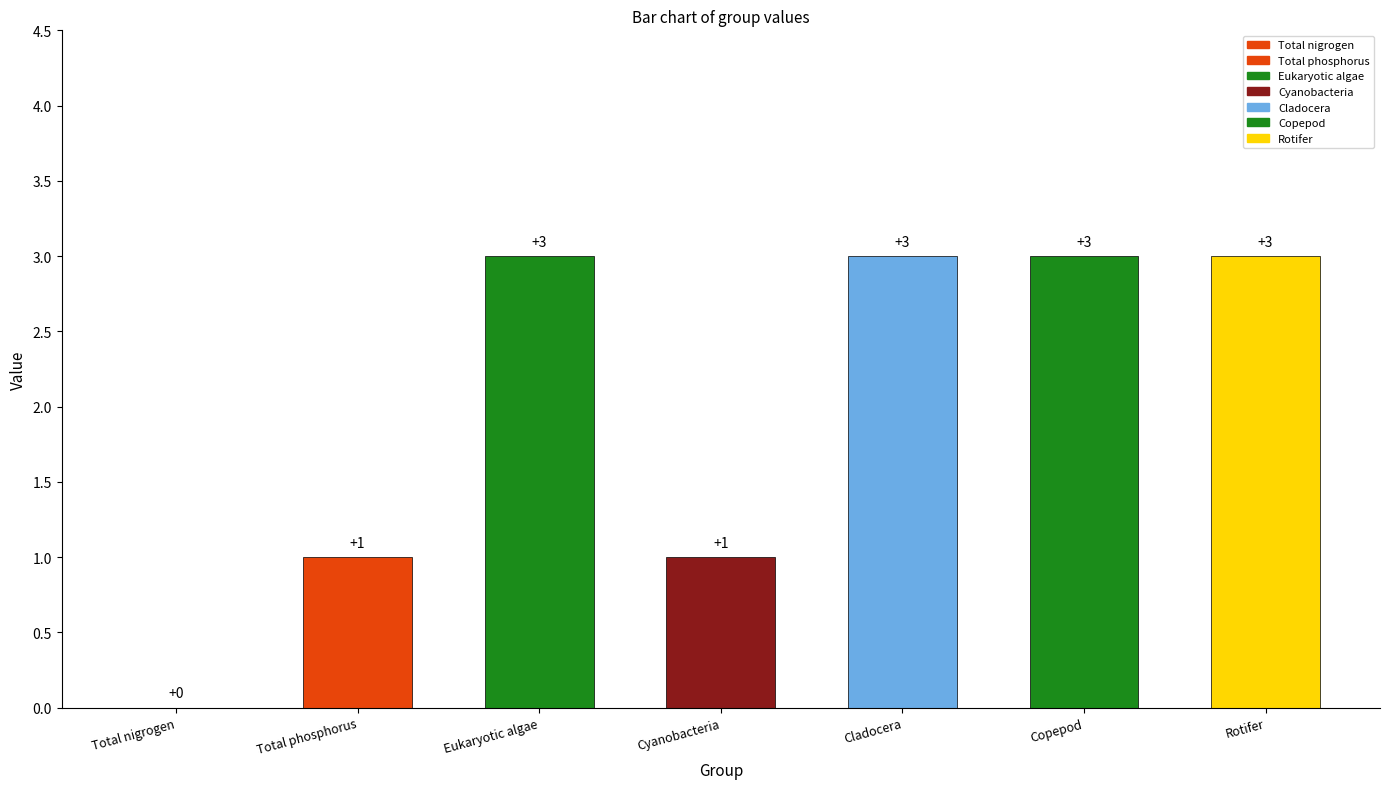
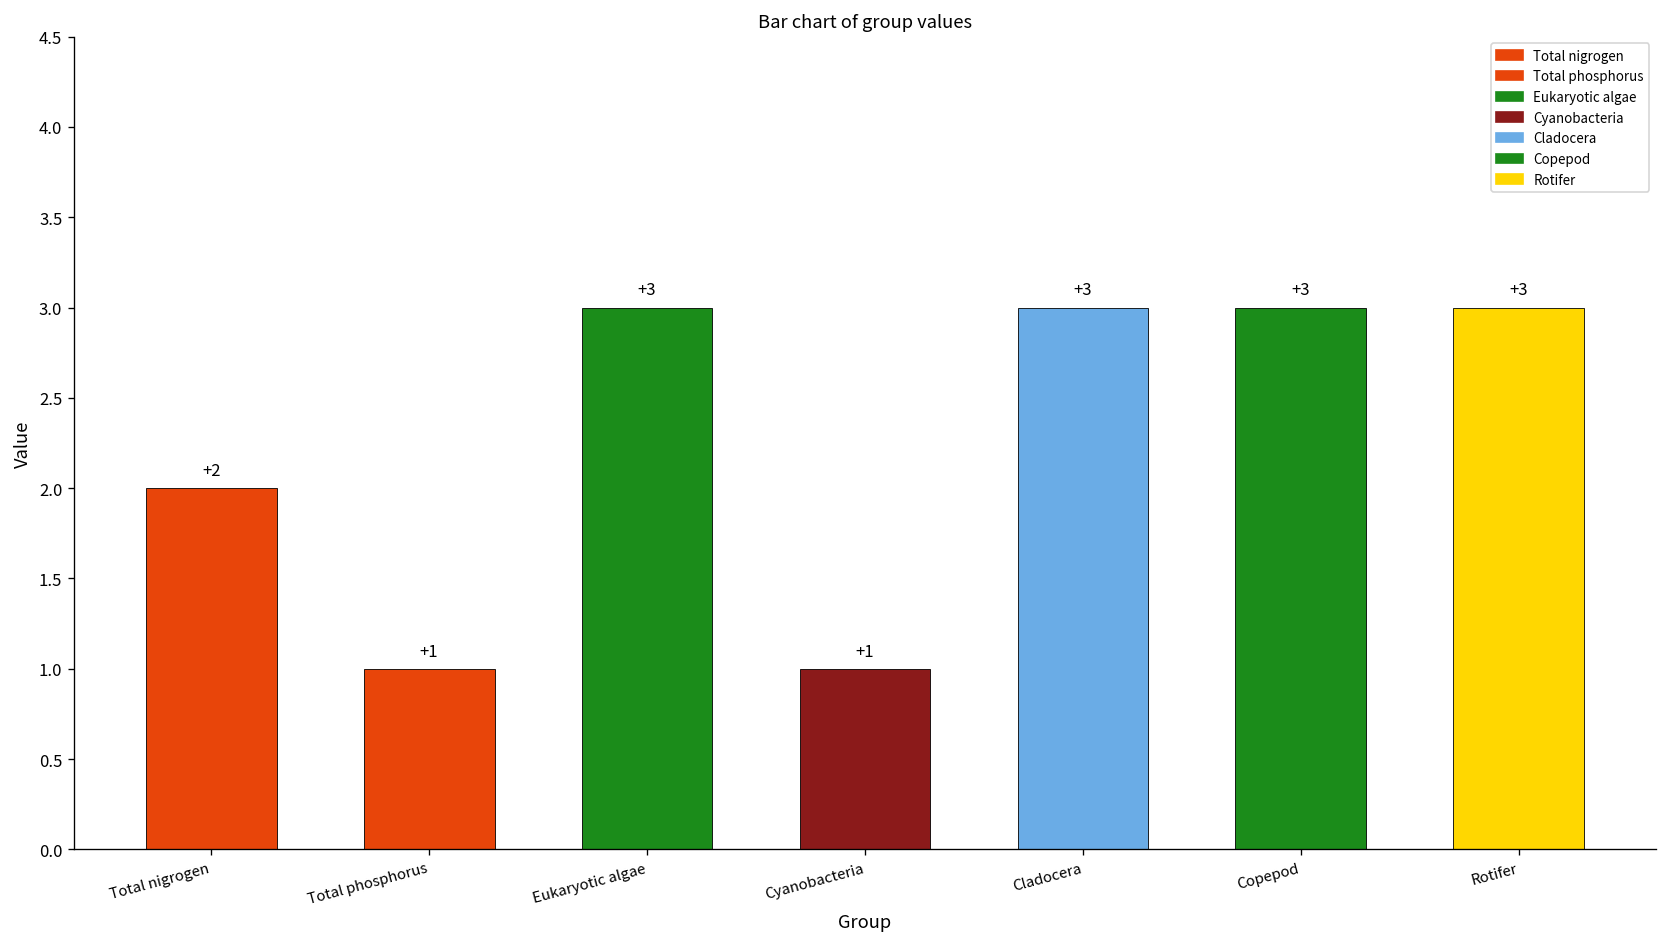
Total nigrogen: +0 -> +2
